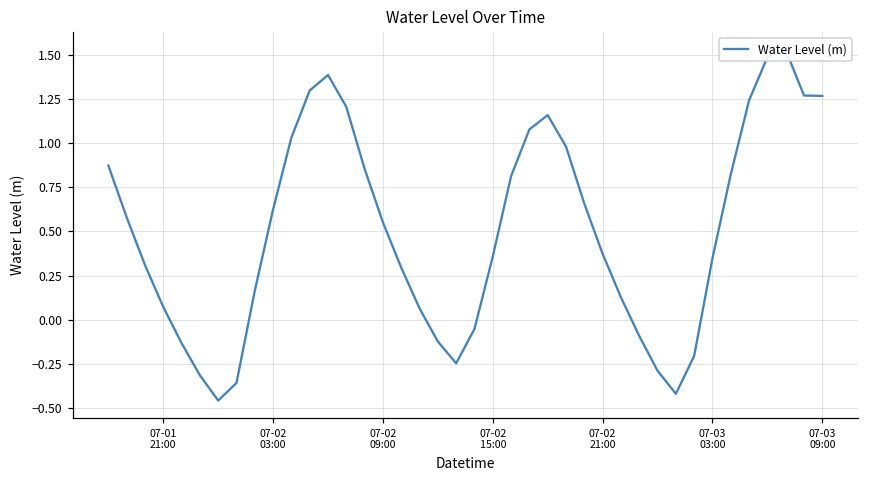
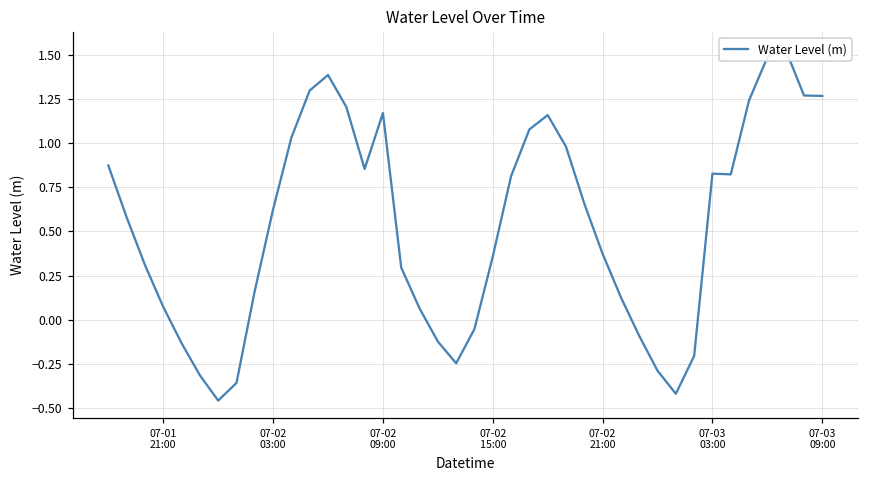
07-02 09:00: 0.55 -> 1.17
07-03 03:00: 0.35 -> 0.83
